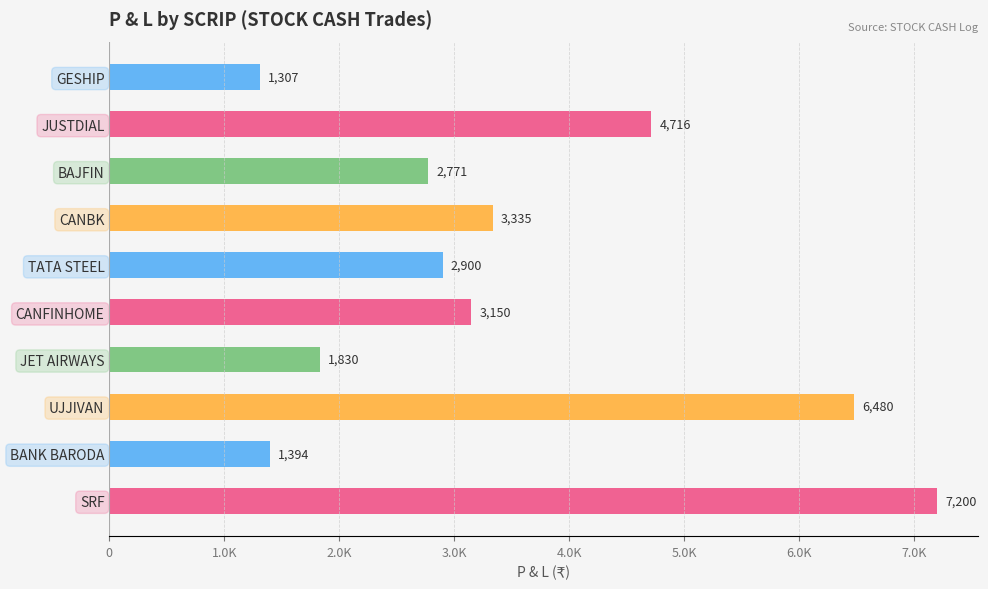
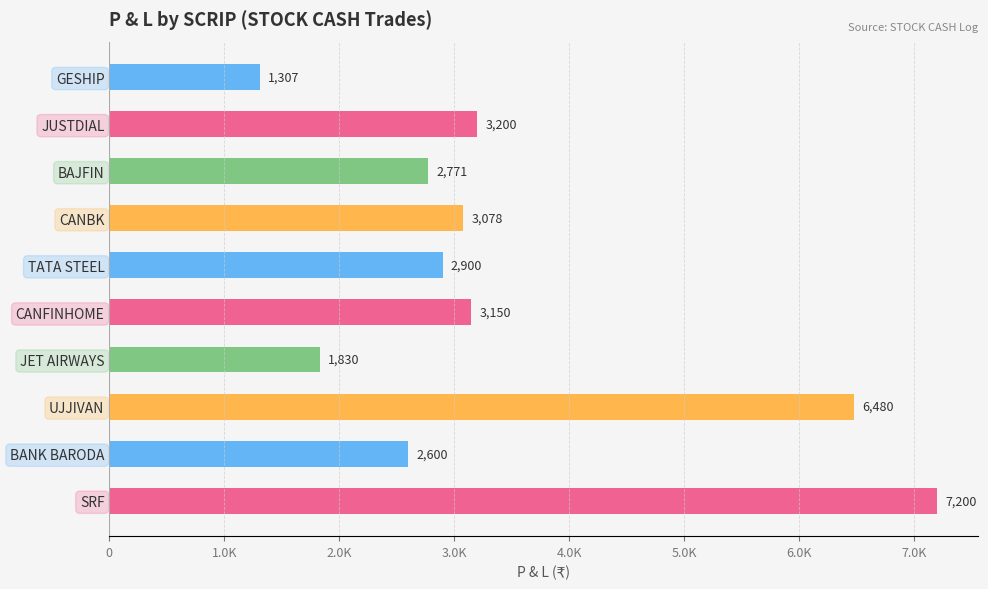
JUSTDIAL: 4,716 -> 3,200
CANBK: 3,335 -> 3,078
BANK BARODA: 1,394 -> 2,600
